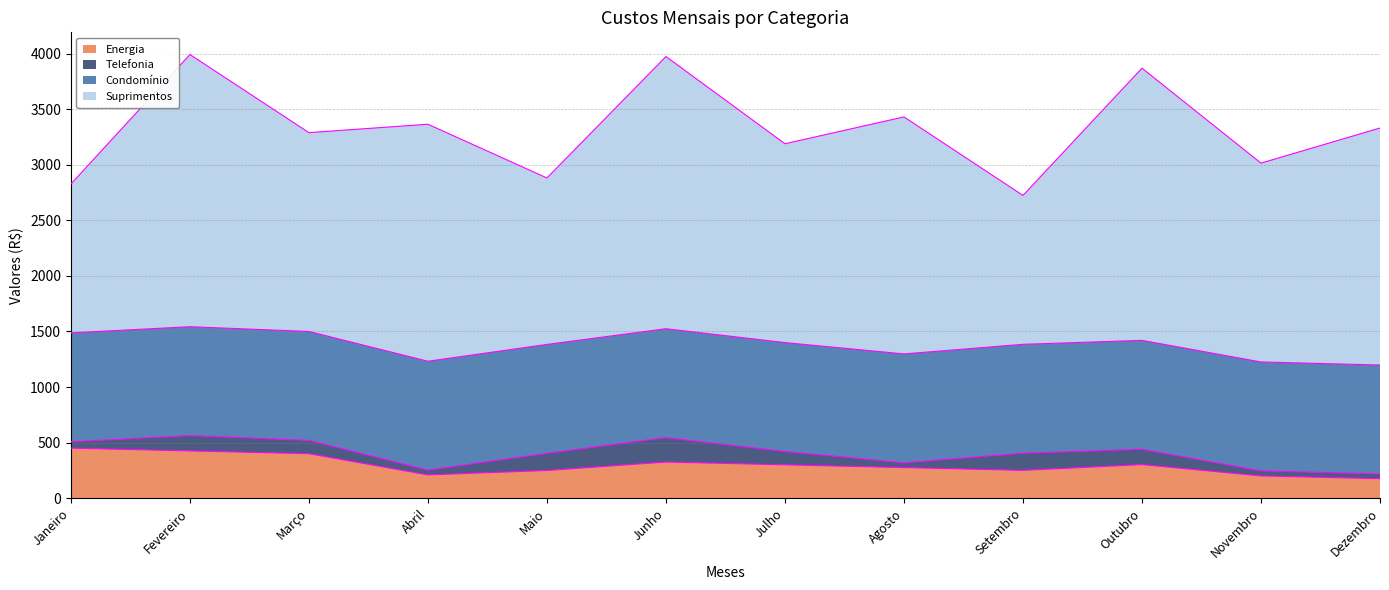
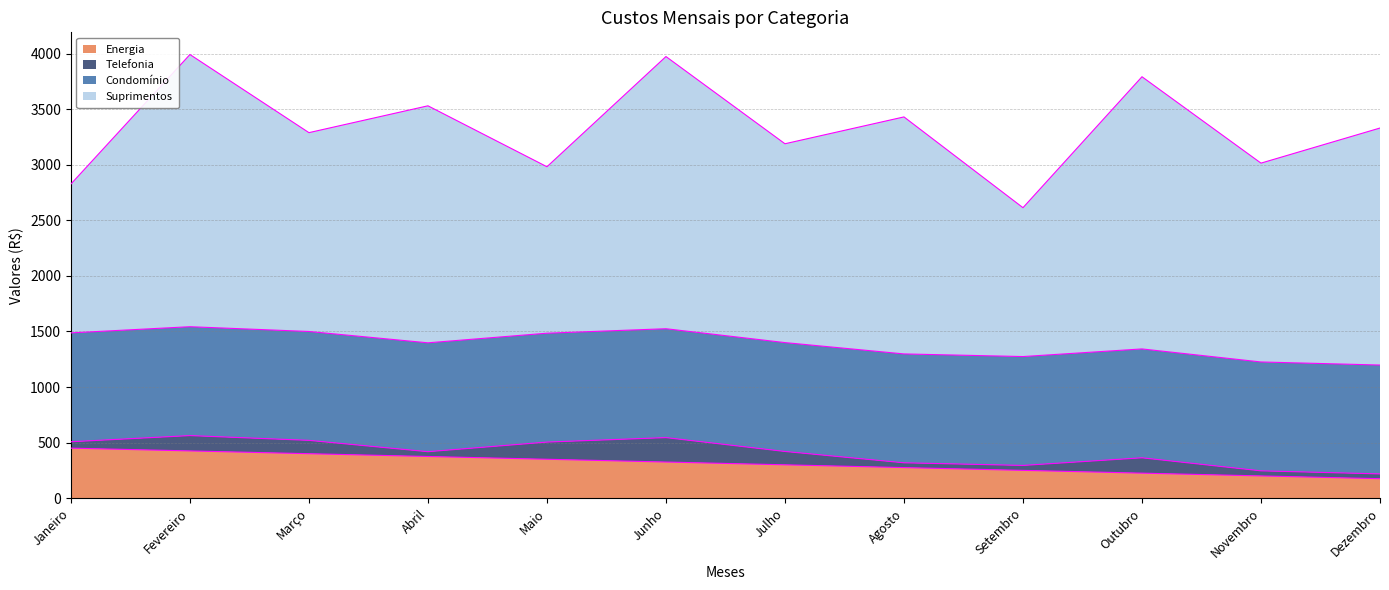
Energia, Abril: 210 -> 380
Energia, Maio: 250 -> 350
Telefonia, Setembro: 150 -> 40
Energia, Outubro: 300 -> 230
